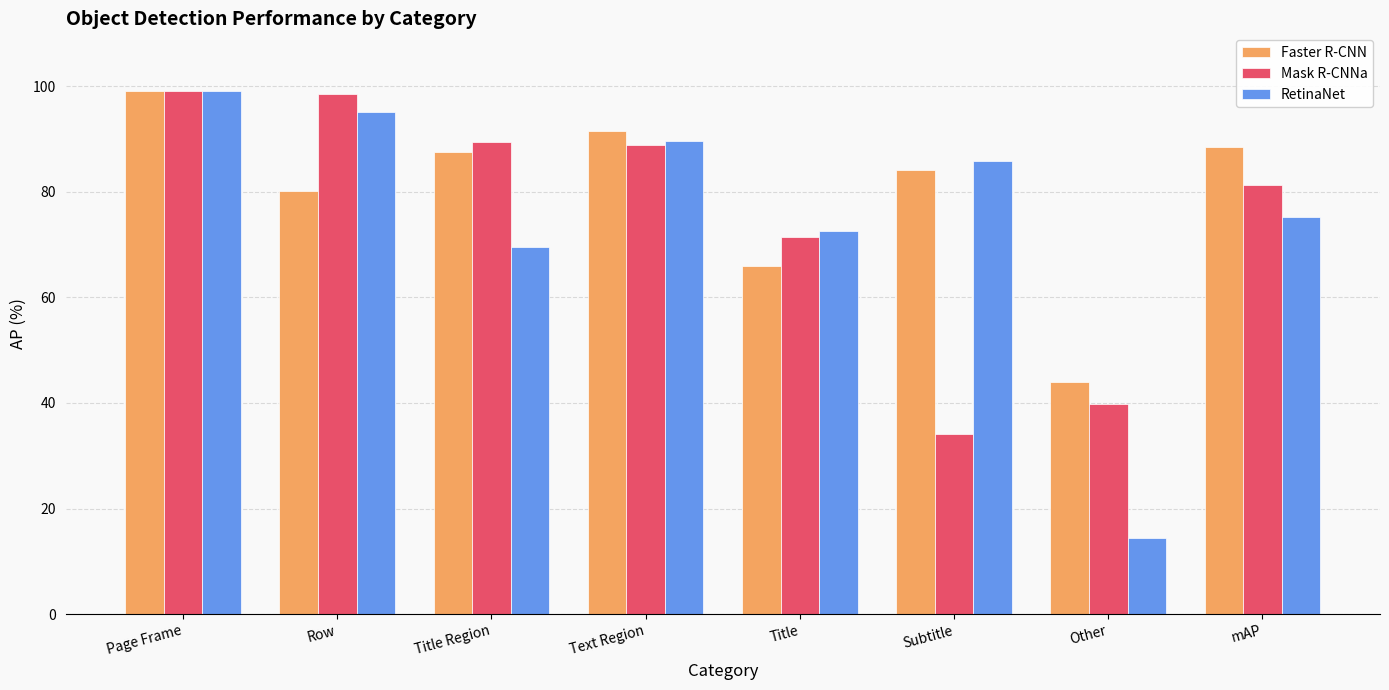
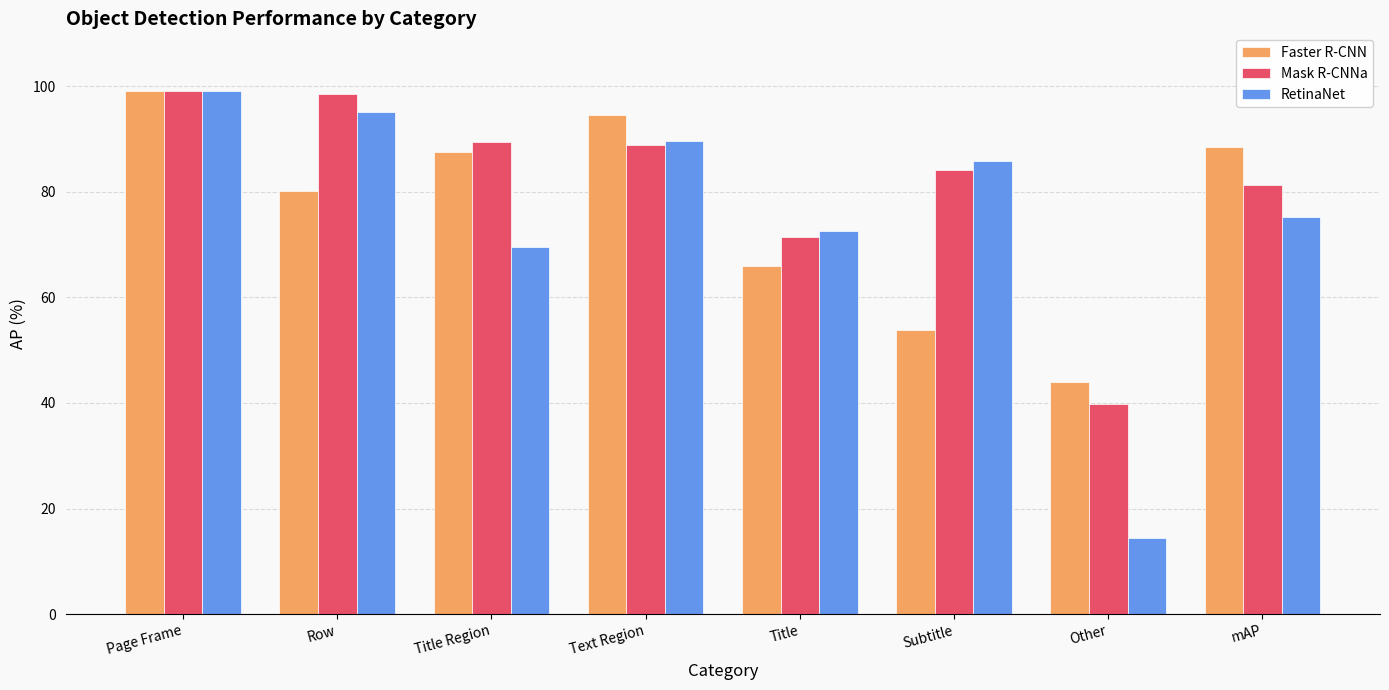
Faster R-CNN, Text Region: 92 -> 94
Faster R-CNN, Subtitle: 84 -> 54
Mask R-CNNa, Subtitle: 34 -> 84
